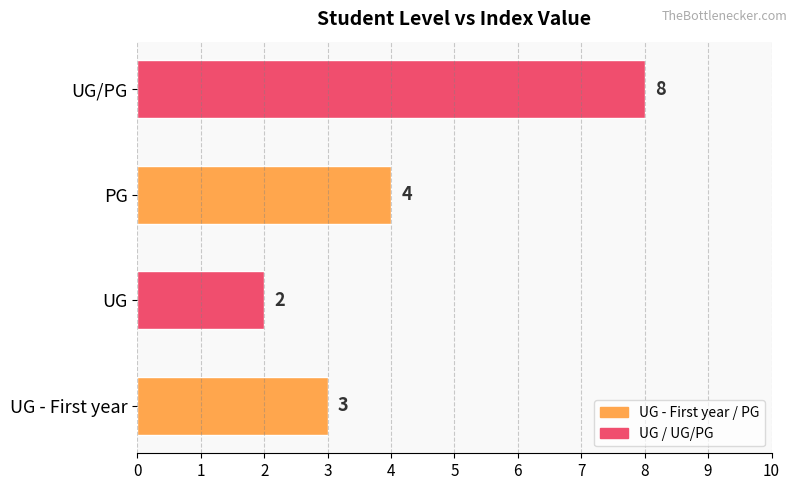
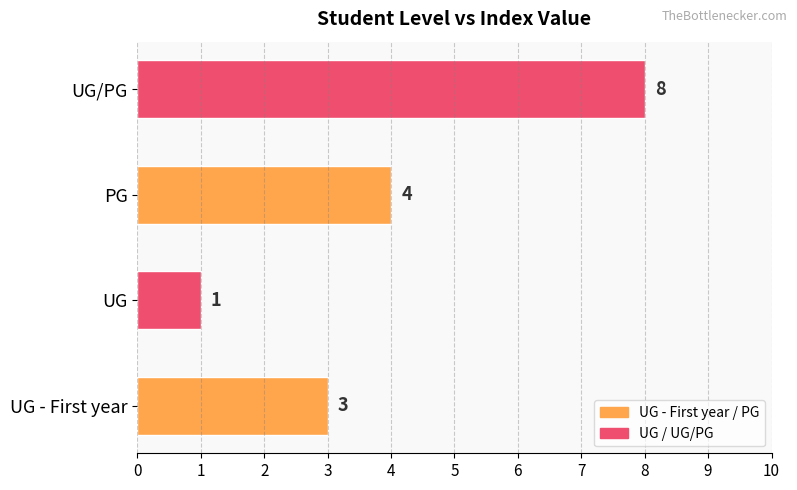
UG: 2 -> 1
